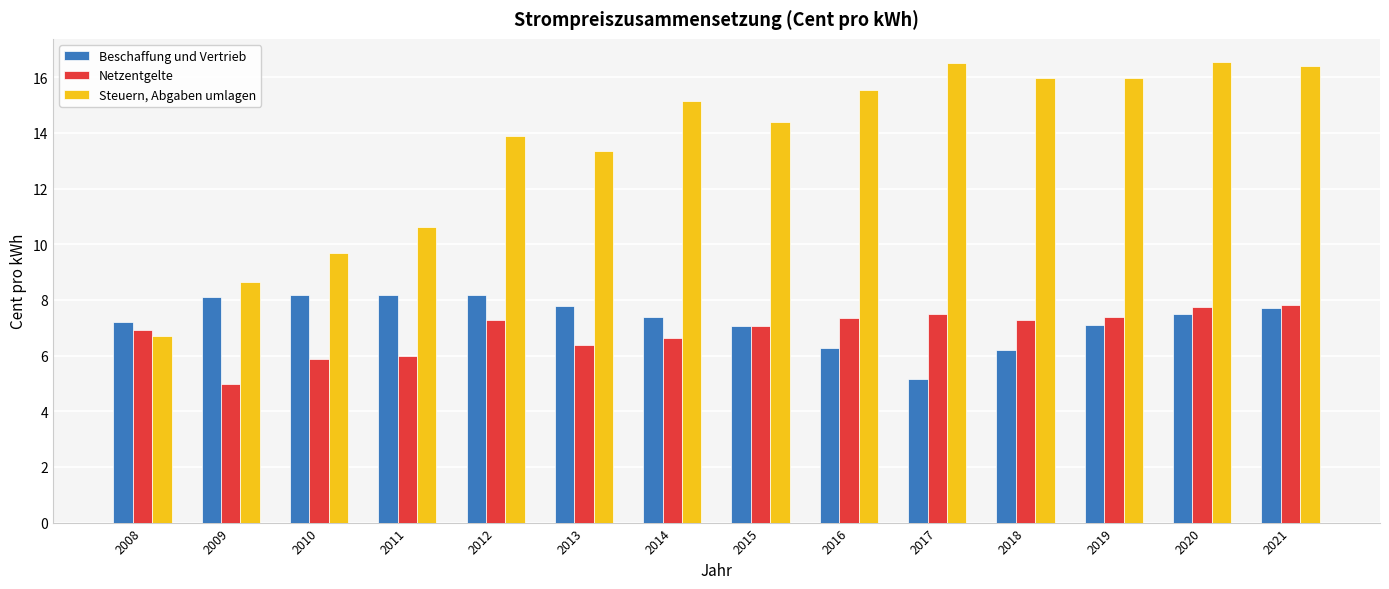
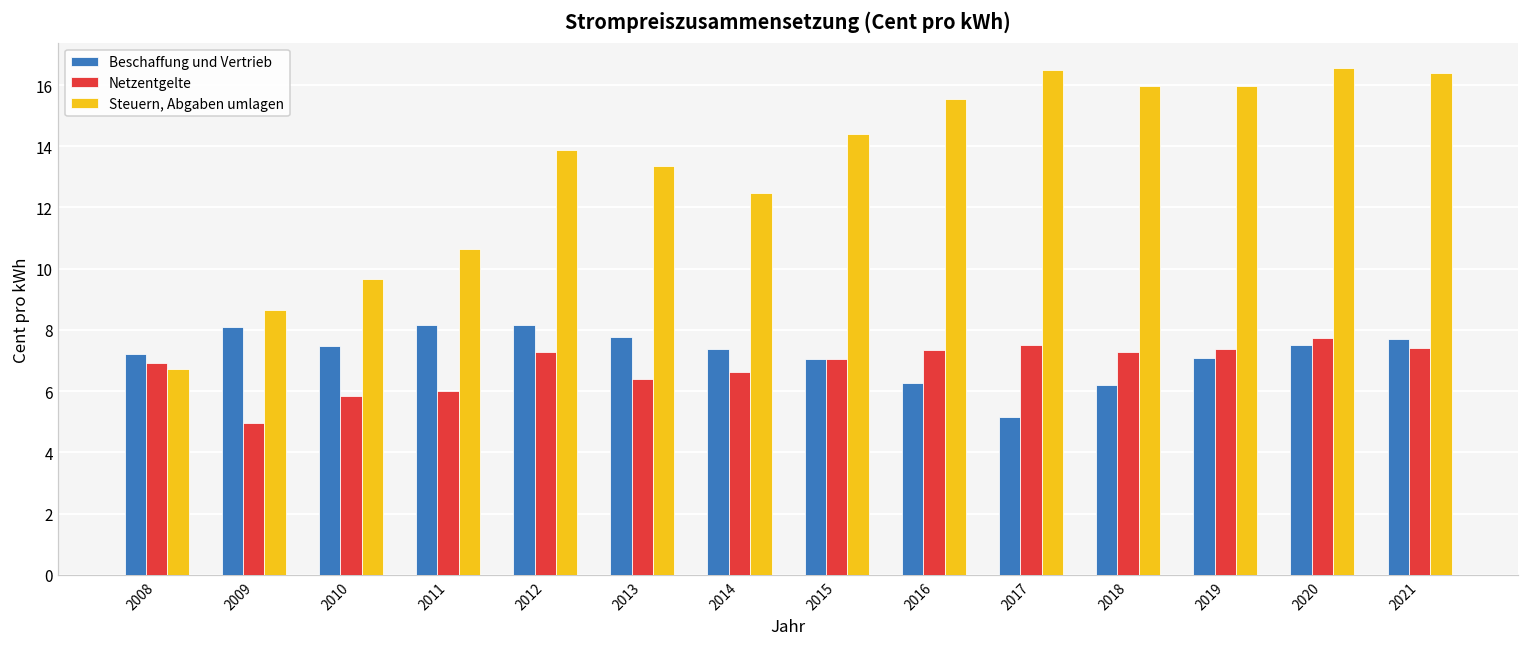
Beschaffung und Vertrieb, 2010: 8.2 -> 7.5
Steuern, Abgaben umlagen, 2014: 15.1 -> 12.5
Netzentgelte, 2021: 7.8 -> 7.4
